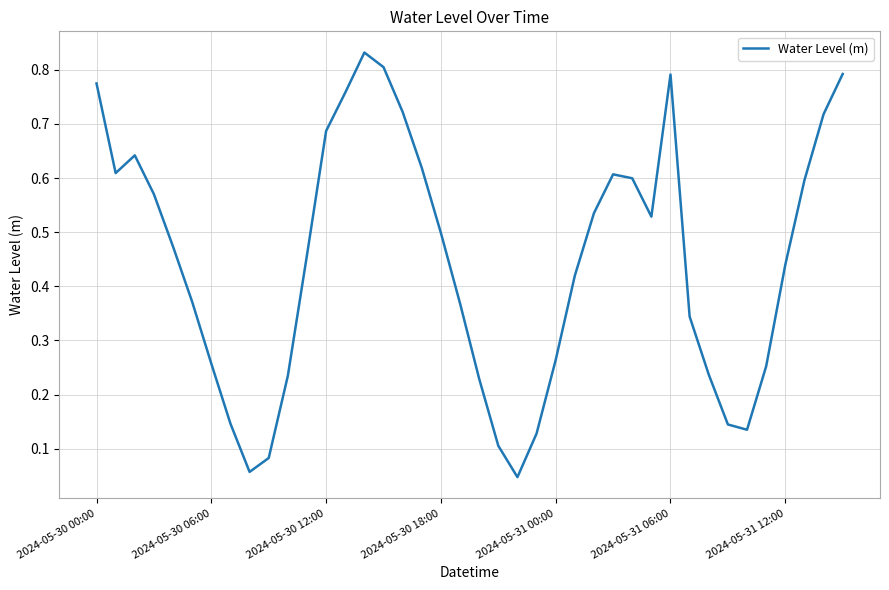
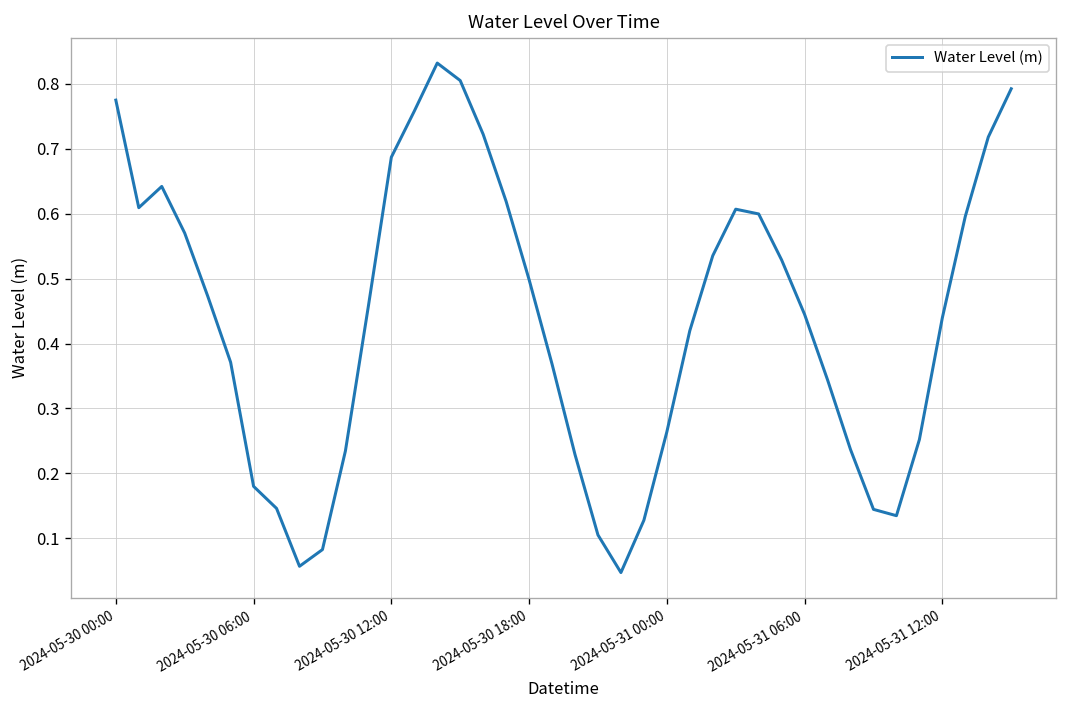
2024-05-30 06:00: 0.26 -> 0.18
2024-05-31 06:00: 0.79 -> 0.44
